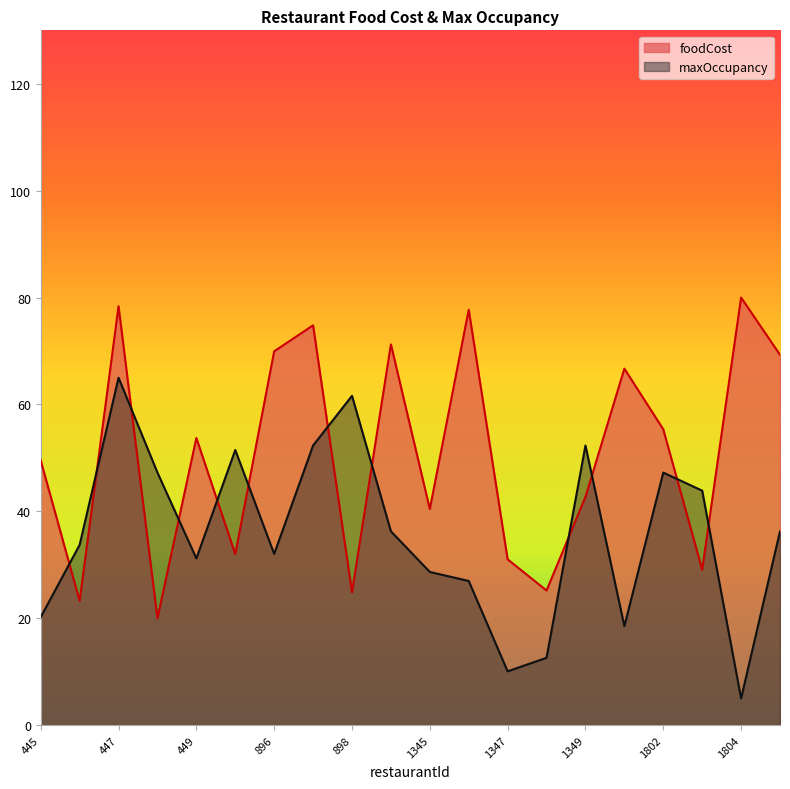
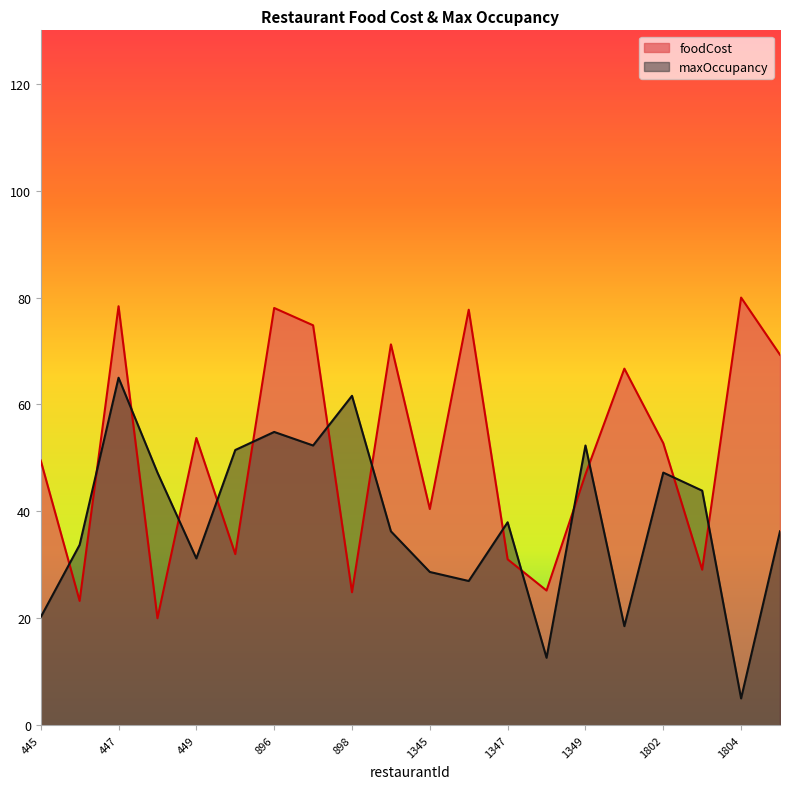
foodCost, 896: 70 -> 78
maxOccupancy, 896: 32 -> 55
maxOccupancy, 1347: 10 -> 38
foodCost, 1349: 43 -> 47
foodCost, 1802: 55 -> 53
